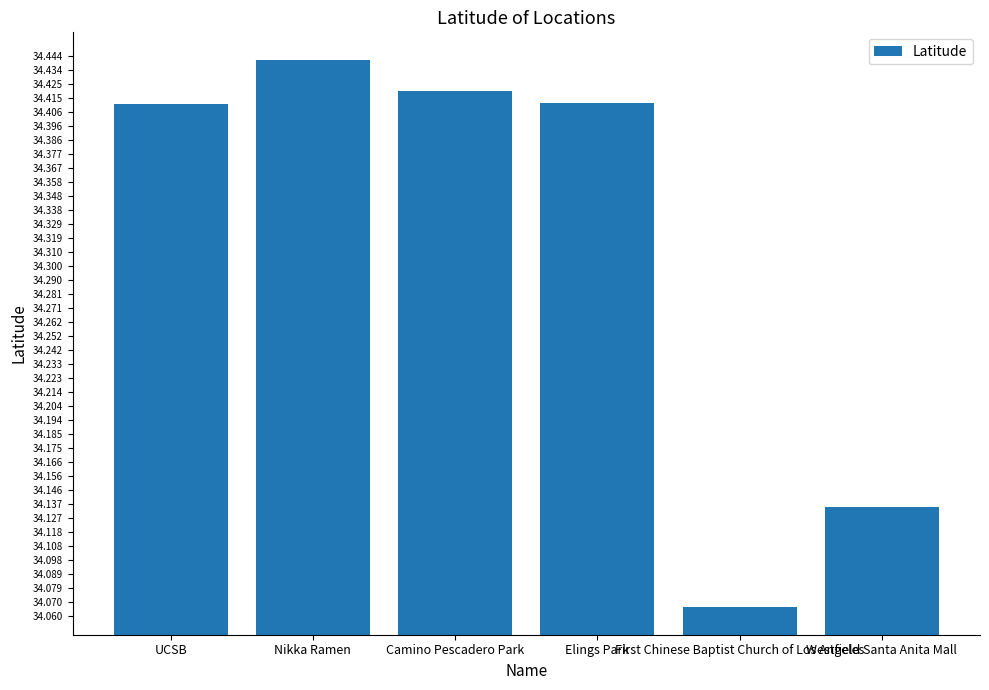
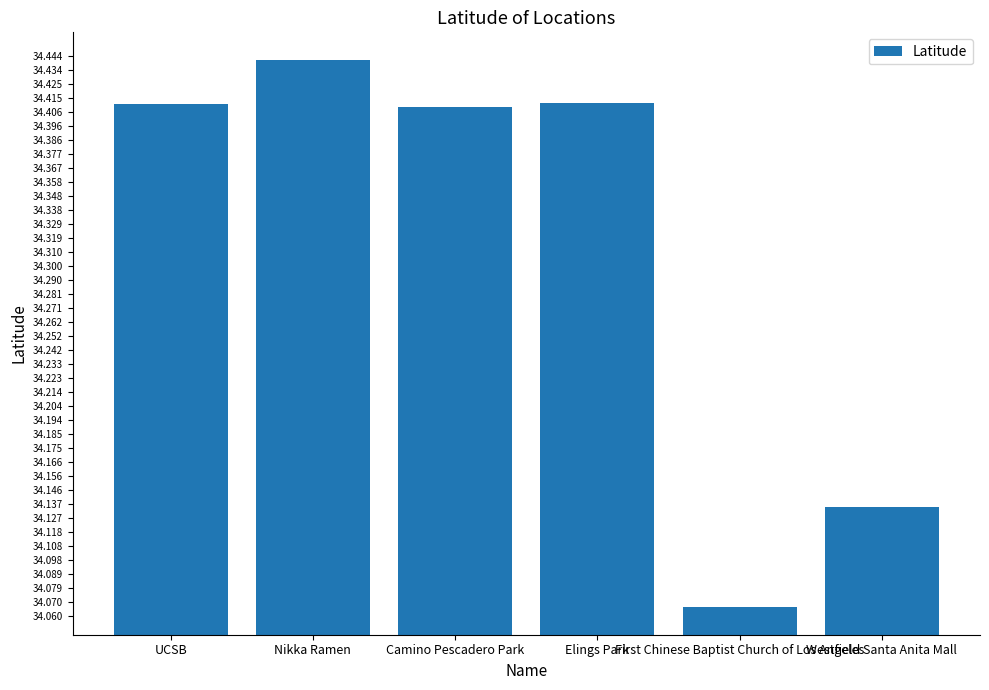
Camino Pescadero Park: 34.420 -> 34.409
